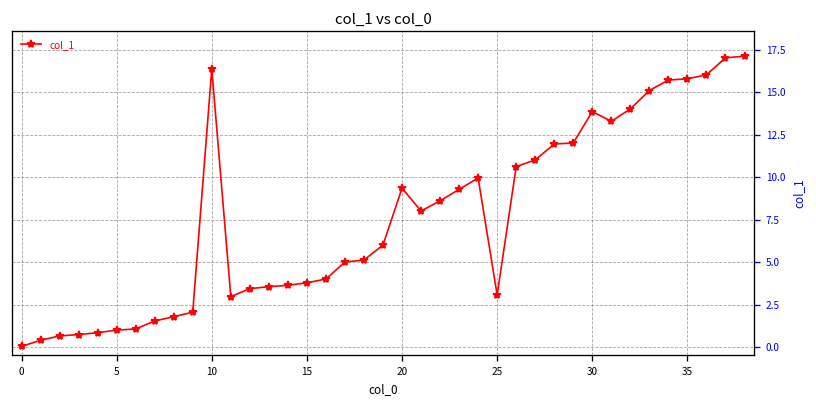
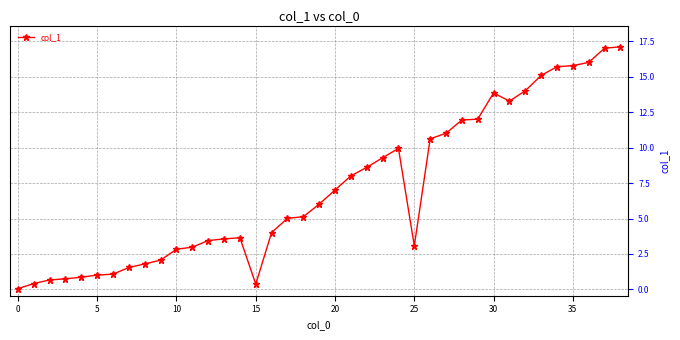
10: 16.4 -> 2.8
15: 3.8 -> 0.4
20: 9.4 -> 7.0
